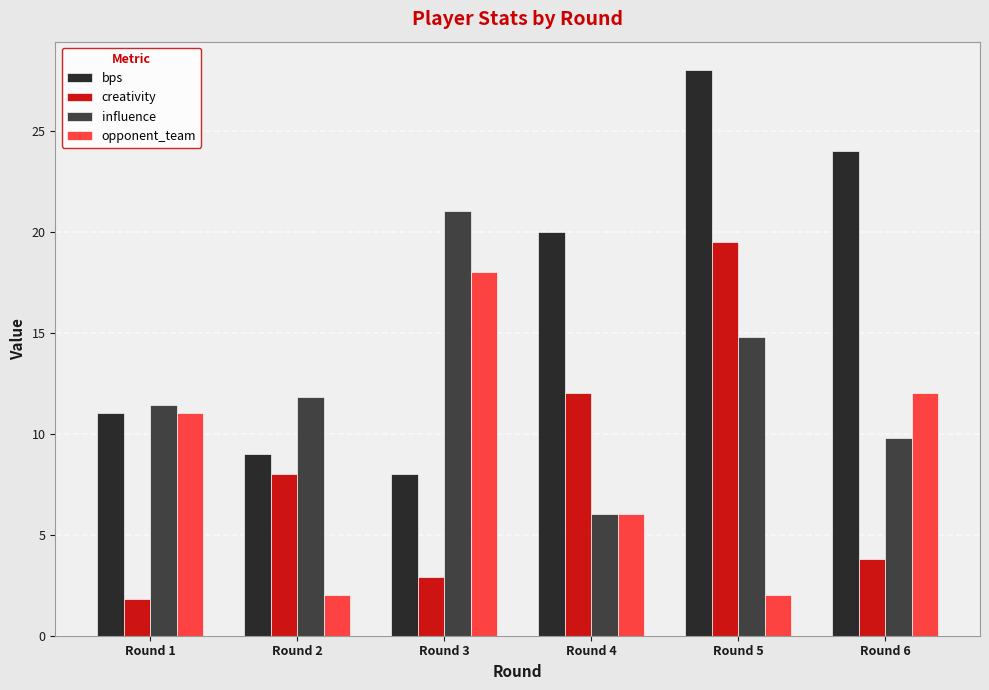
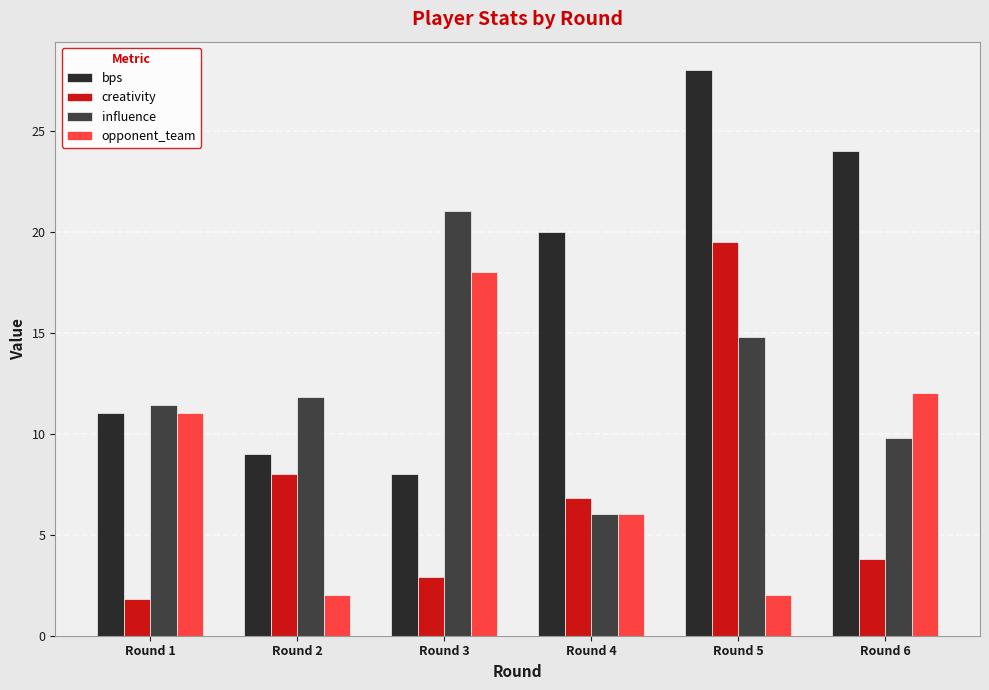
creativity, Round 4: 12.0 -> 6.8
